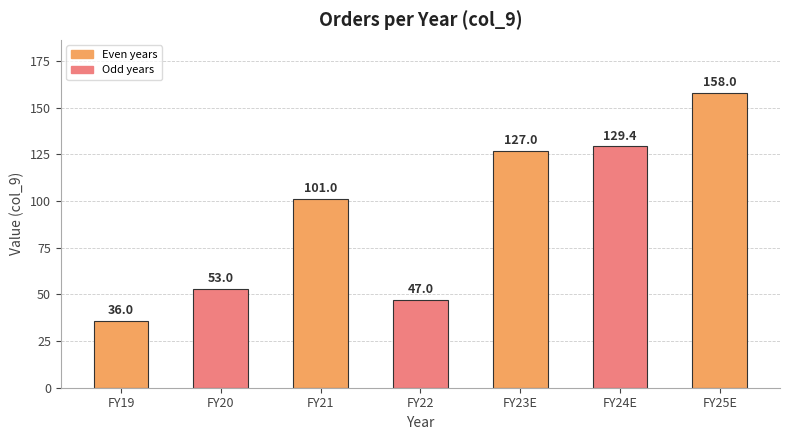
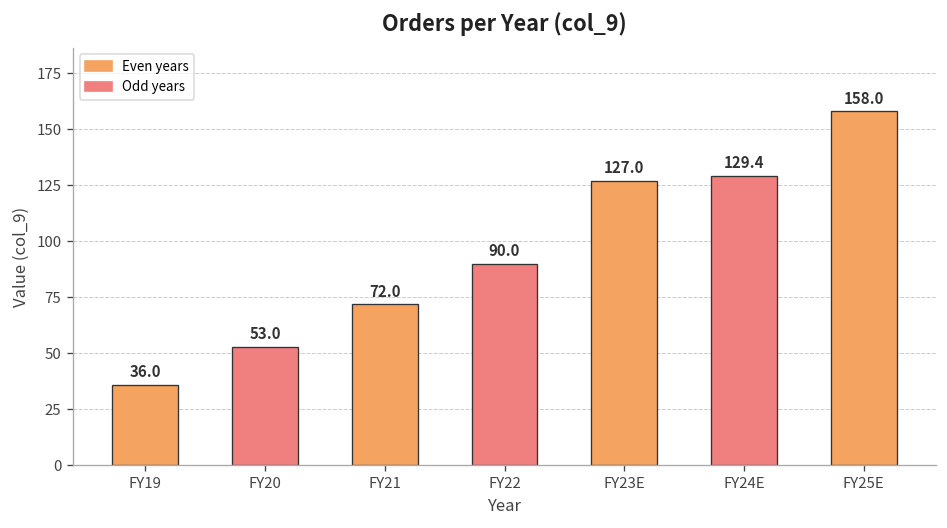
FY21: 101.0 -> 72.0
FY22: 47.0 -> 90.0
